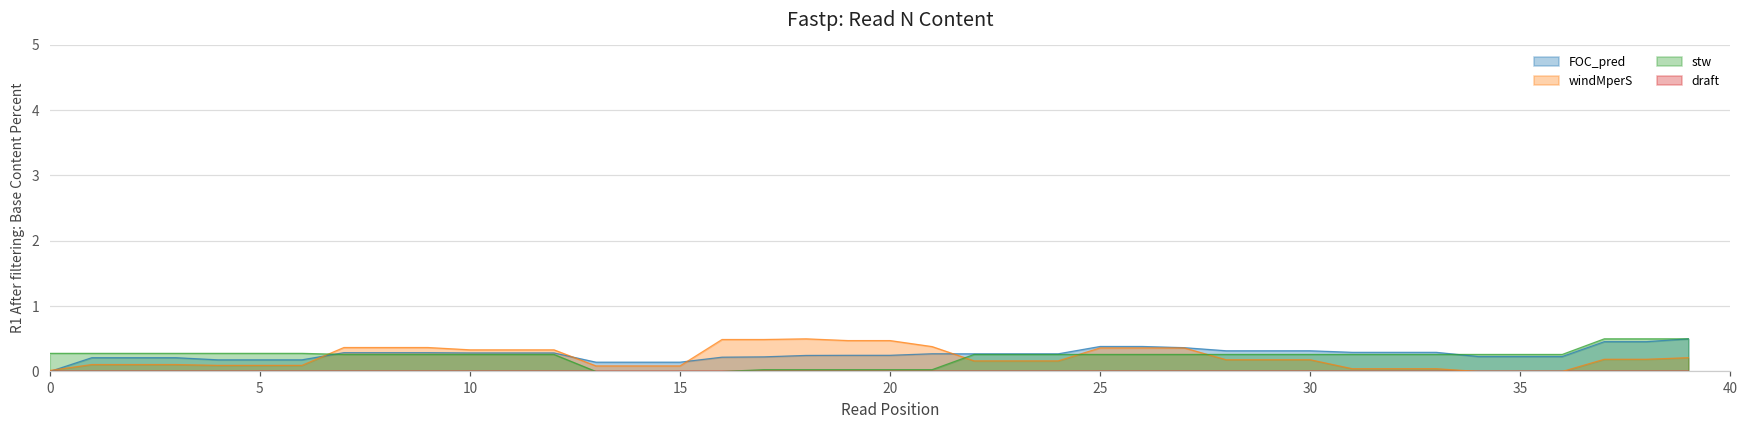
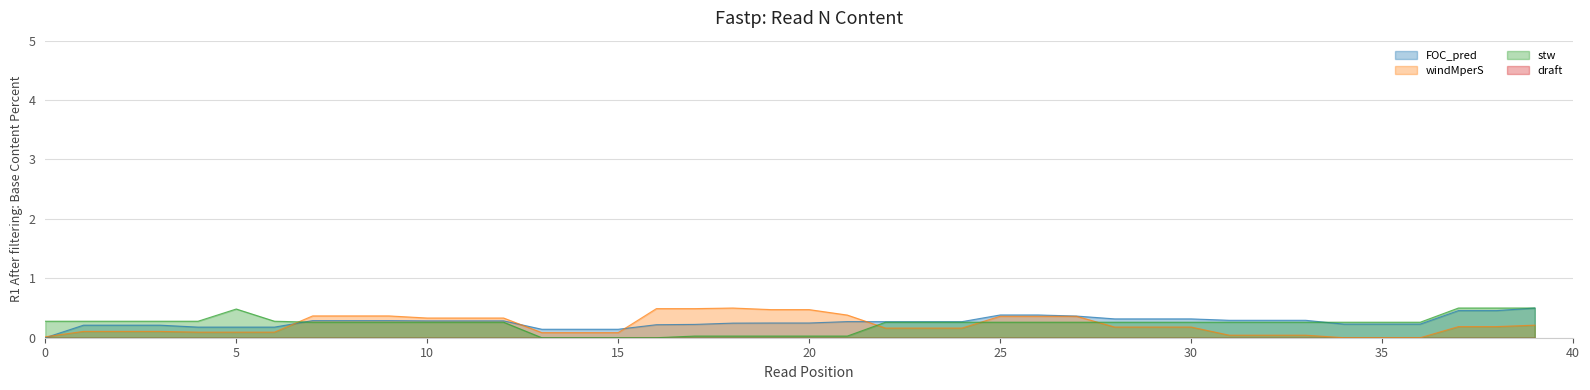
stw, 5: 0.3 -> 0.5
